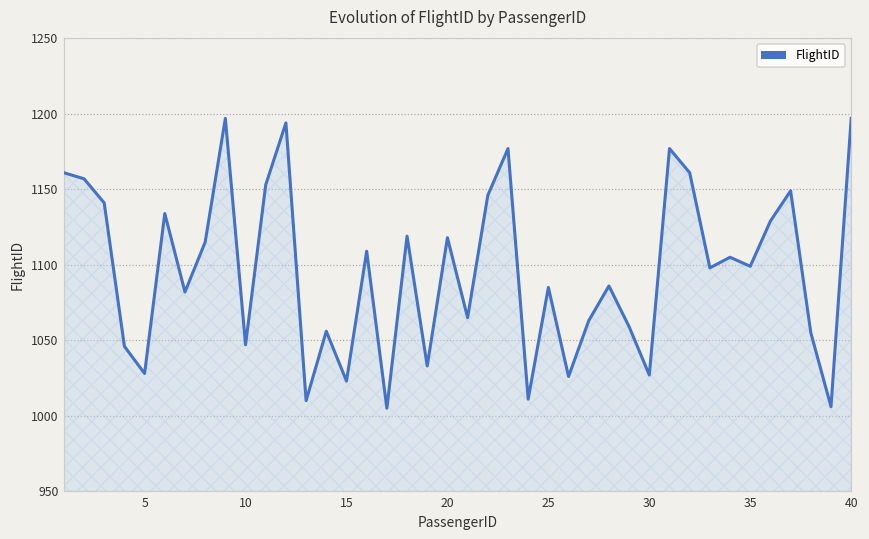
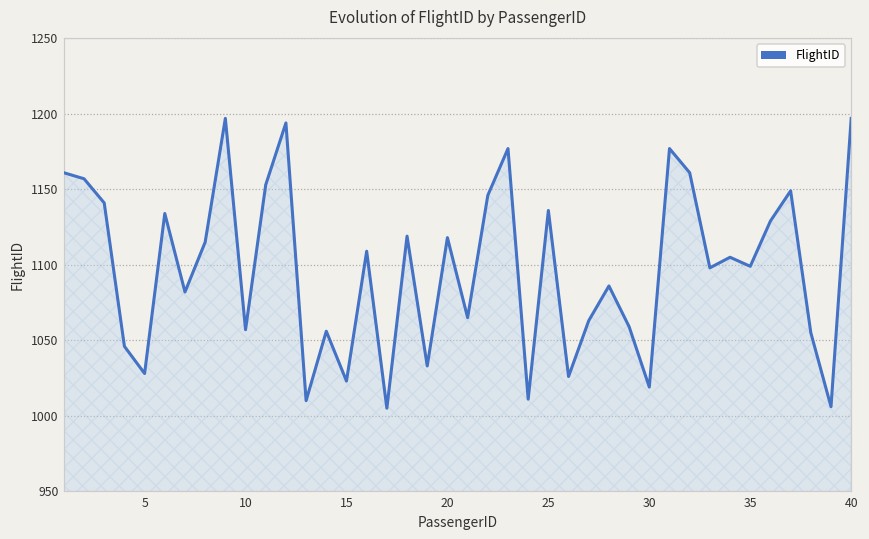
10: 1047 -> 1057
25: 1085 -> 1136
30: 1027 -> 1019
